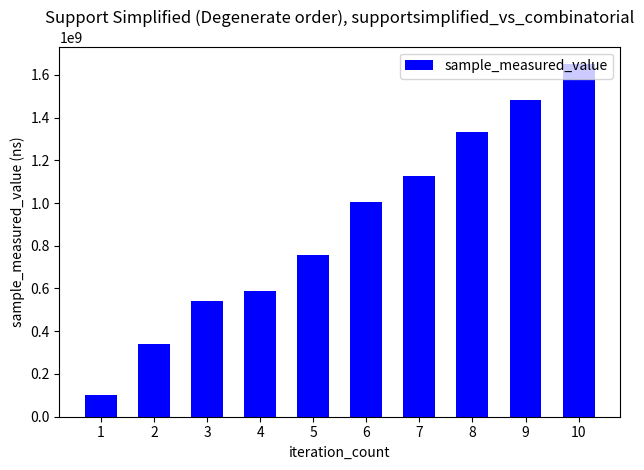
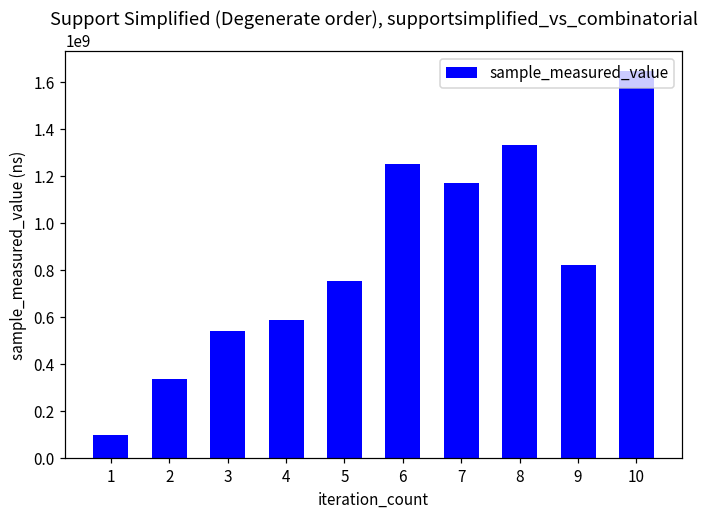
6: 1000000000 -> 1250000000
7: 1130000000 -> 1170000000
9: 1480000000 -> 820000000
